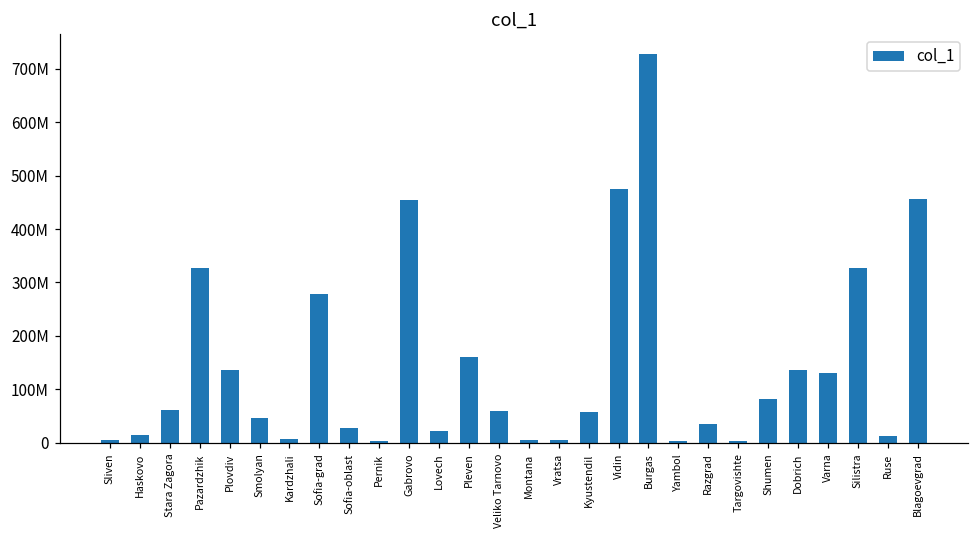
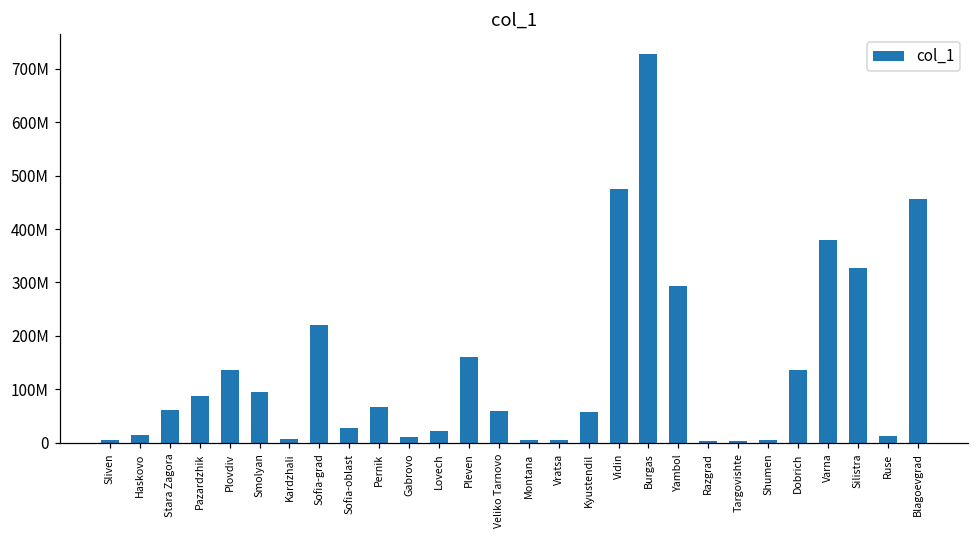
Pazardzhik: 330000000 -> 90000000
Smolyan: 50000000 -> 100000000
Sofia-grad: 280000000 -> 220000000
Pernik: 0 -> 70000000
Gabrovo: 450000000 -> 10000000
Yambol: 0 -> 290000000
Razgrad: 40000000 -> 0
Shumen: 80000000 -> 0
Varna: 130000000 -> 380000000
